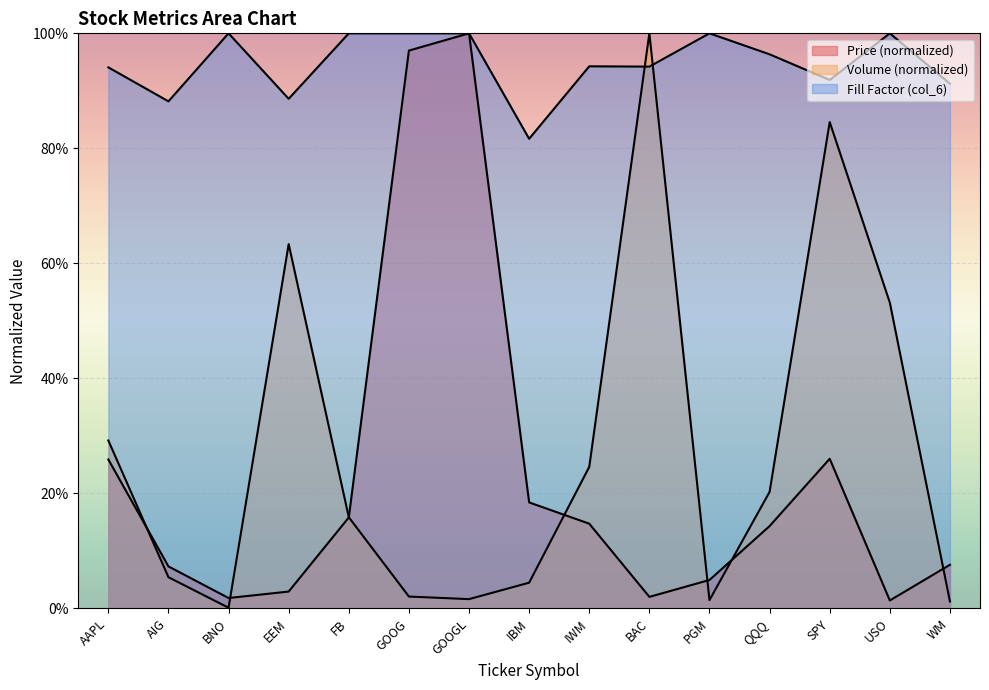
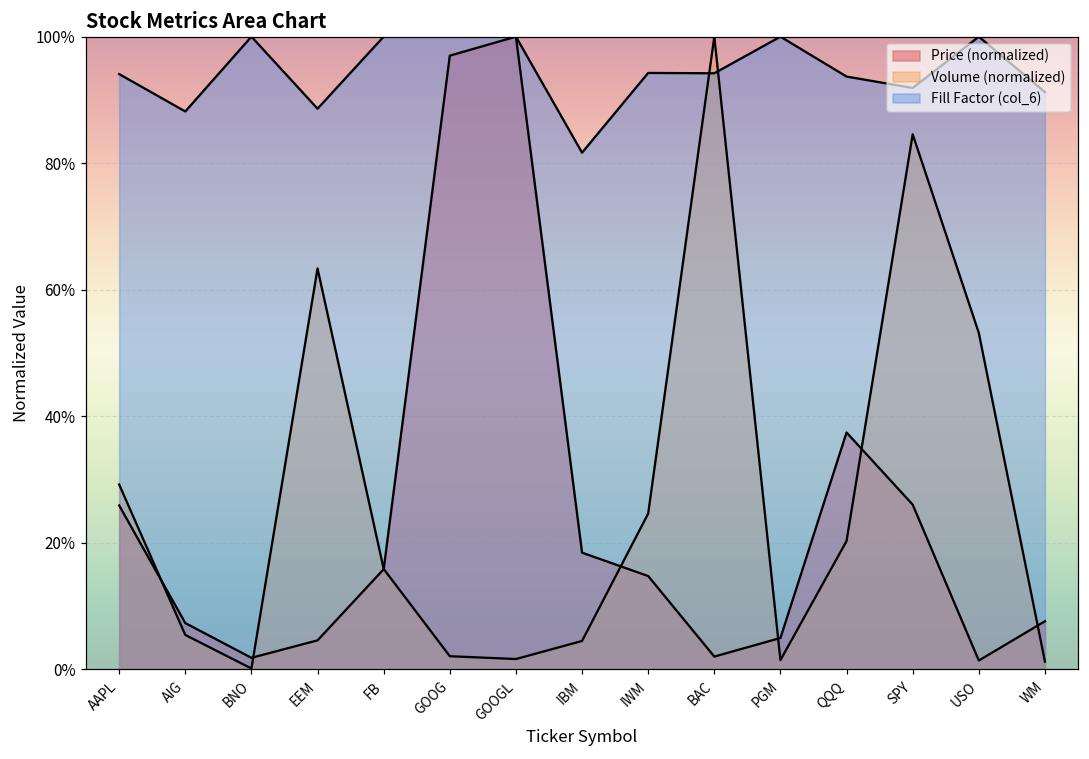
Price (normalized), EEM: 3% -> 5%
Price (normalized), QQQ: 14% -> 37%
Fill Factor (col_6), QQQ: 96% -> 94%
